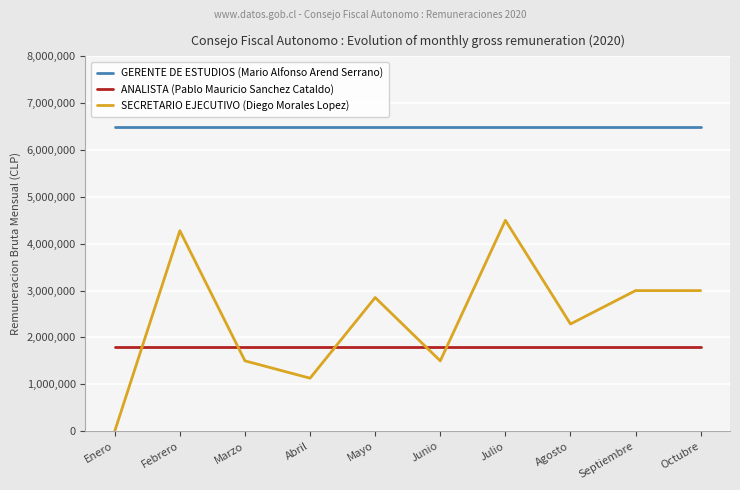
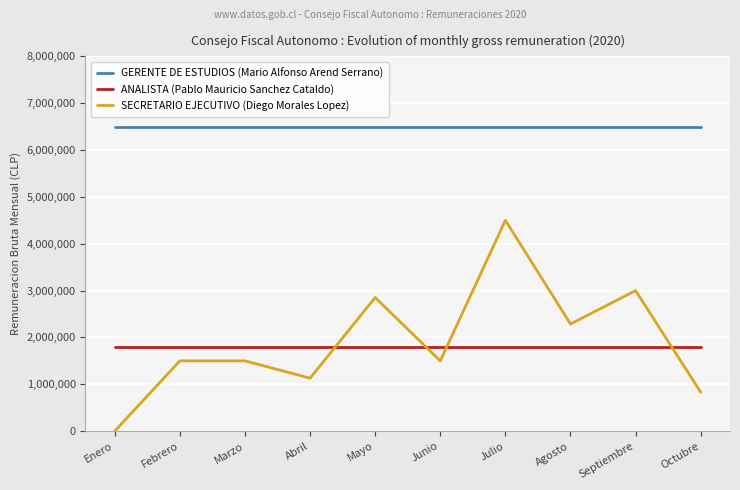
SECRETARIO EJECUTIVO (Diego Morales Lopez), Febrero: 4,300,000 -> 1,500,000
SECRETARIO EJECUTIVO (Diego Morales Lopez), Octubre: 3,000,000 -> 800,000
